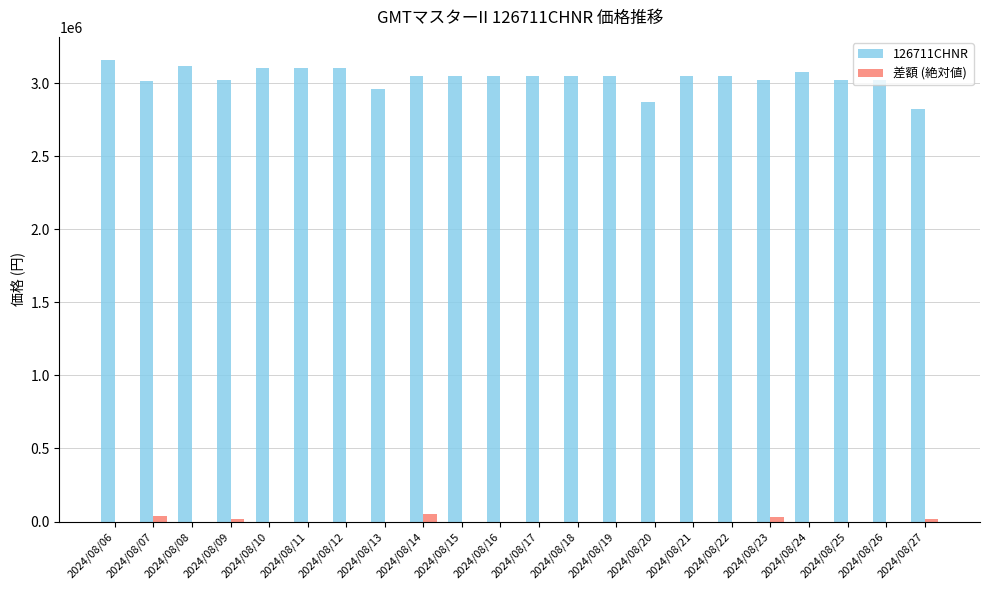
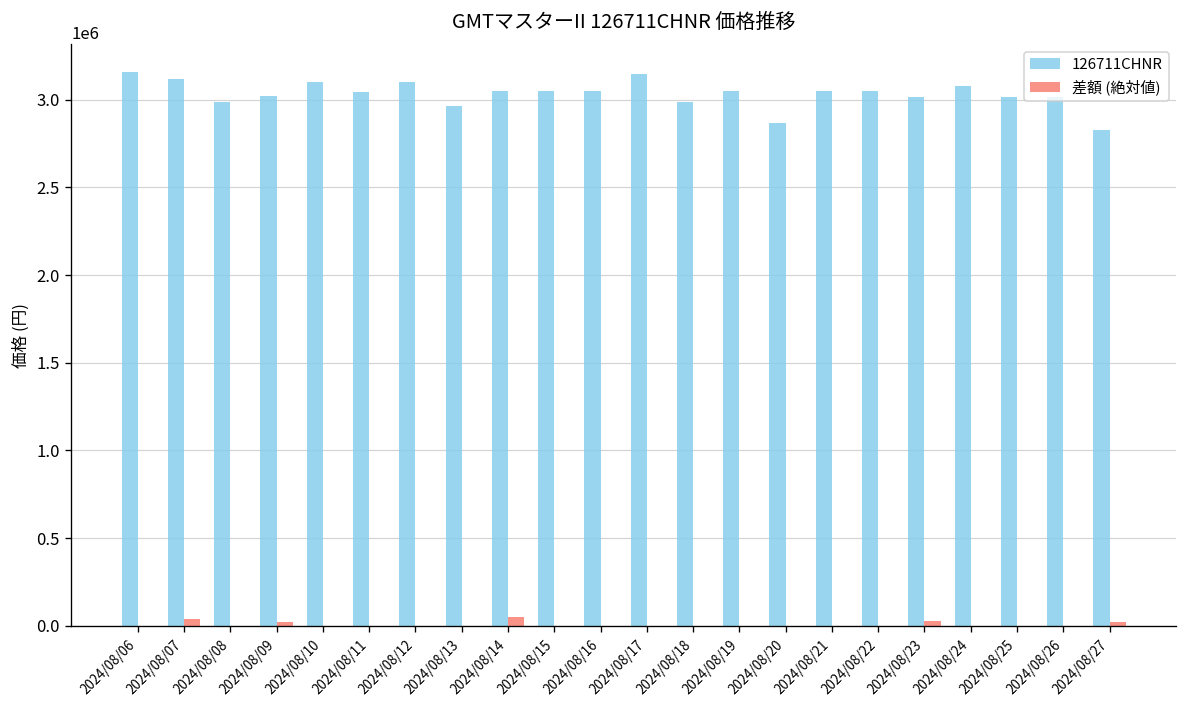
126711CHNR, 2024/08/07: 3020000 -> 3120000
126711CHNR, 2024/08/08: 3120000 -> 2990000
126711CHNR, 2024/08/11: 3100000 -> 3040000
126711CHNR, 2024/08/17: 3050000 -> 3150000
126711CHNR, 2024/08/18: 3050000 -> 2990000
